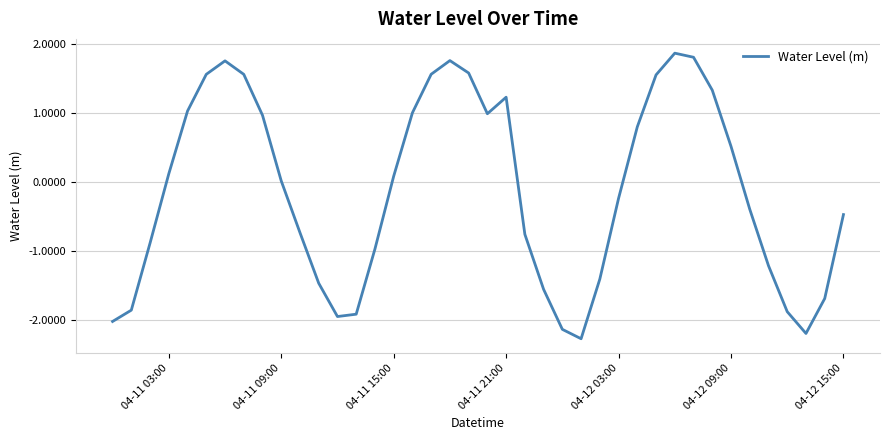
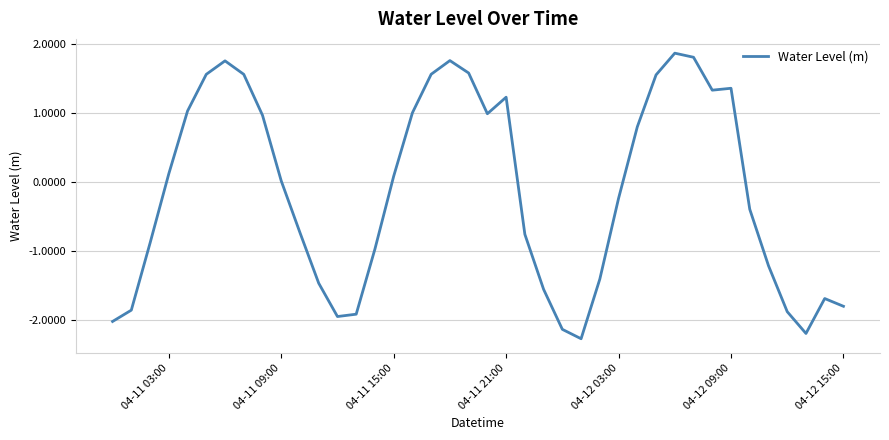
04-12 09:00: 0.5 -> 1.4
04-12 15:00: -0.5 -> -1.8
